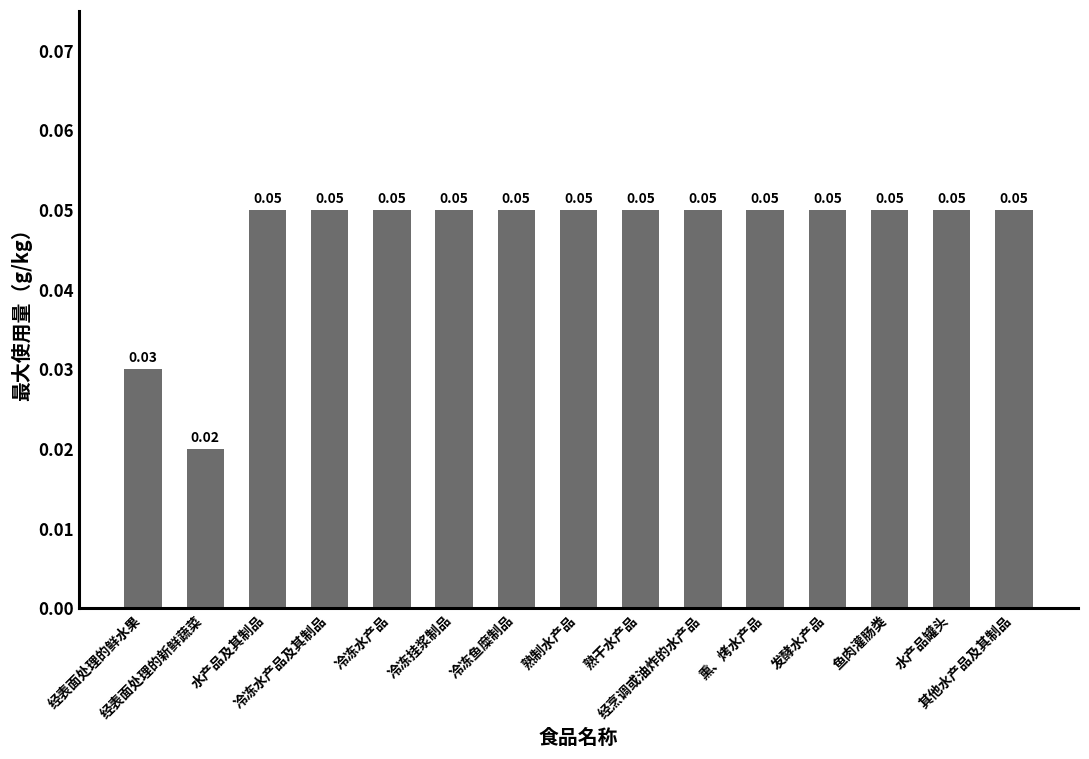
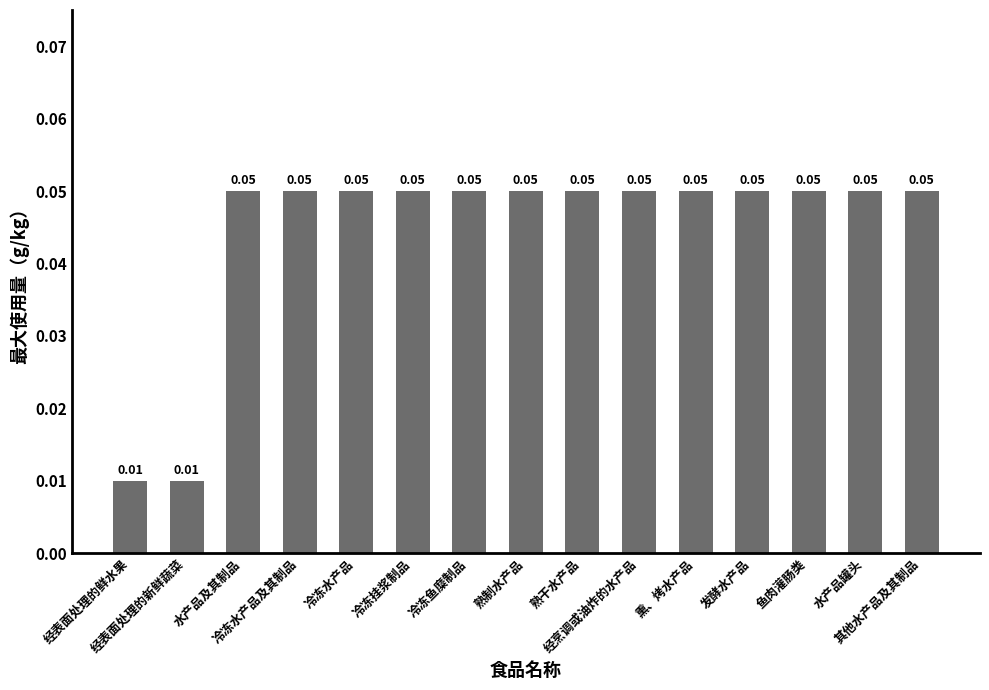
经表面处理的鲜水果: 0.03 -> 0.01
经表面处理的新鲜蔬菜: 0.02 -> 0.01
